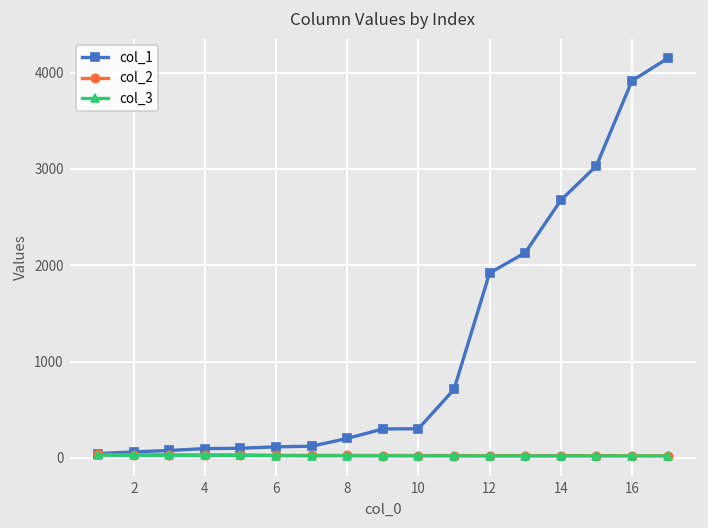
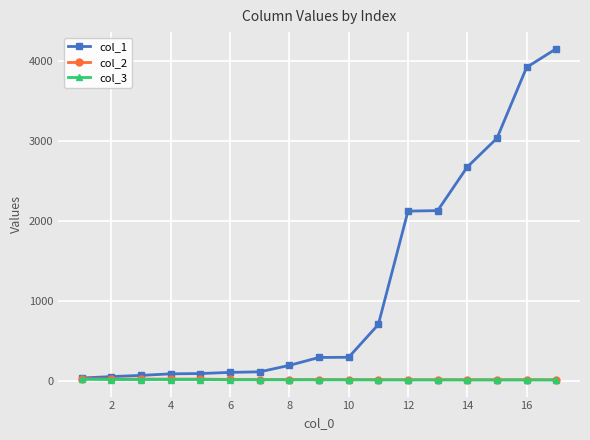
col_1, 12: 1900 -> 2100
